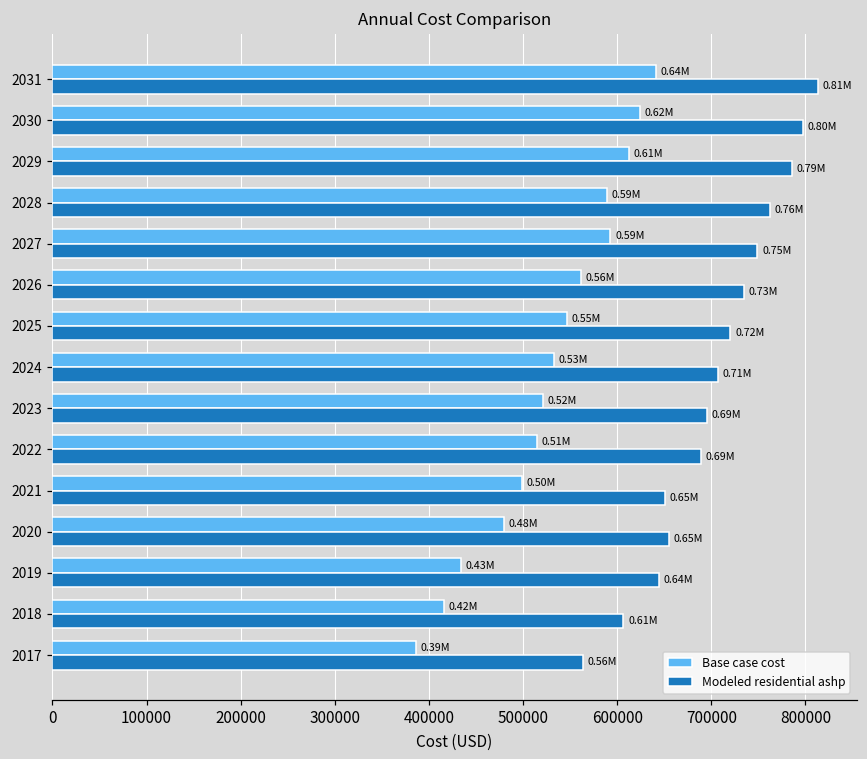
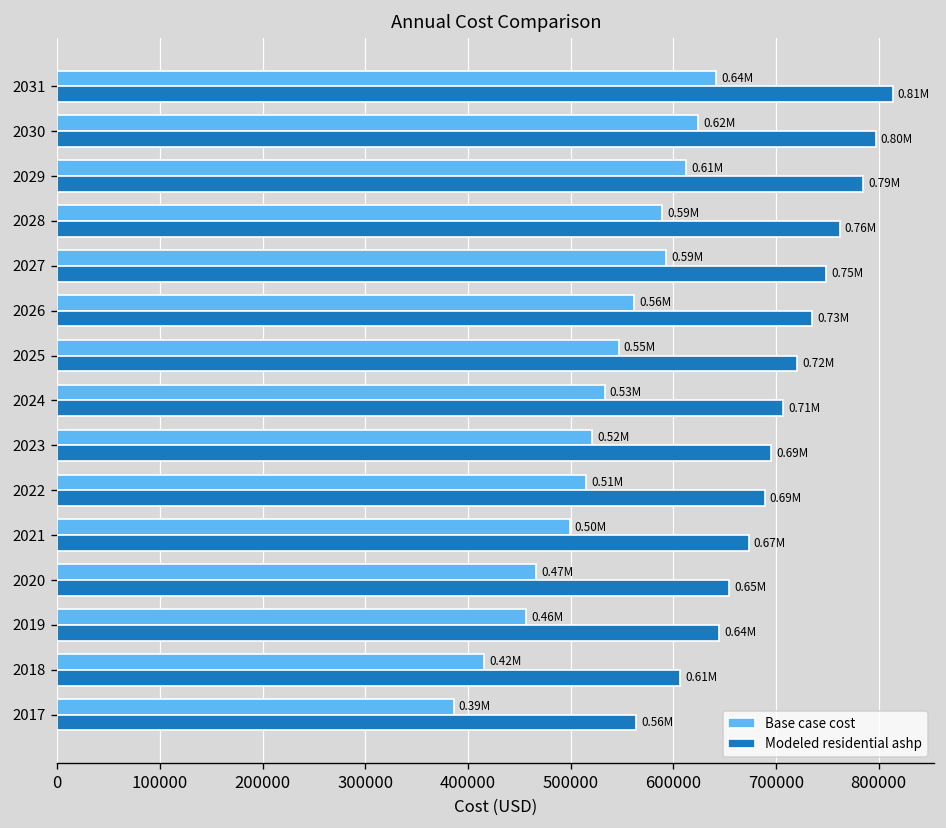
Modeled residential ashp, 2021: 0.65M -> 0.67M
Base case cost, 2020: 0.48M -> 0.47M
Base case cost, 2019: 0.43M -> 0.46M
